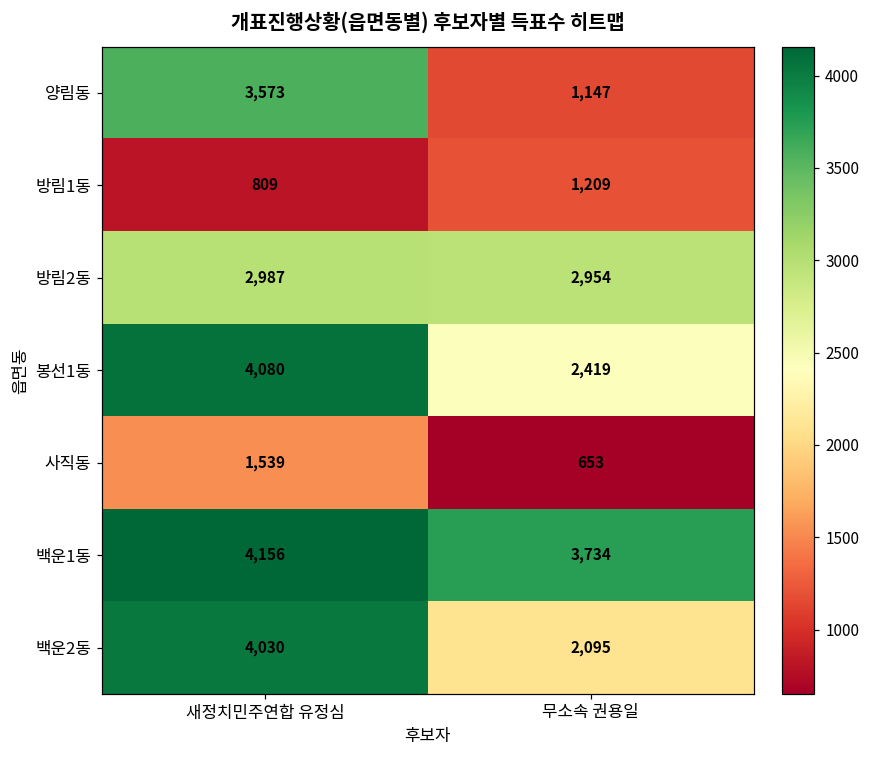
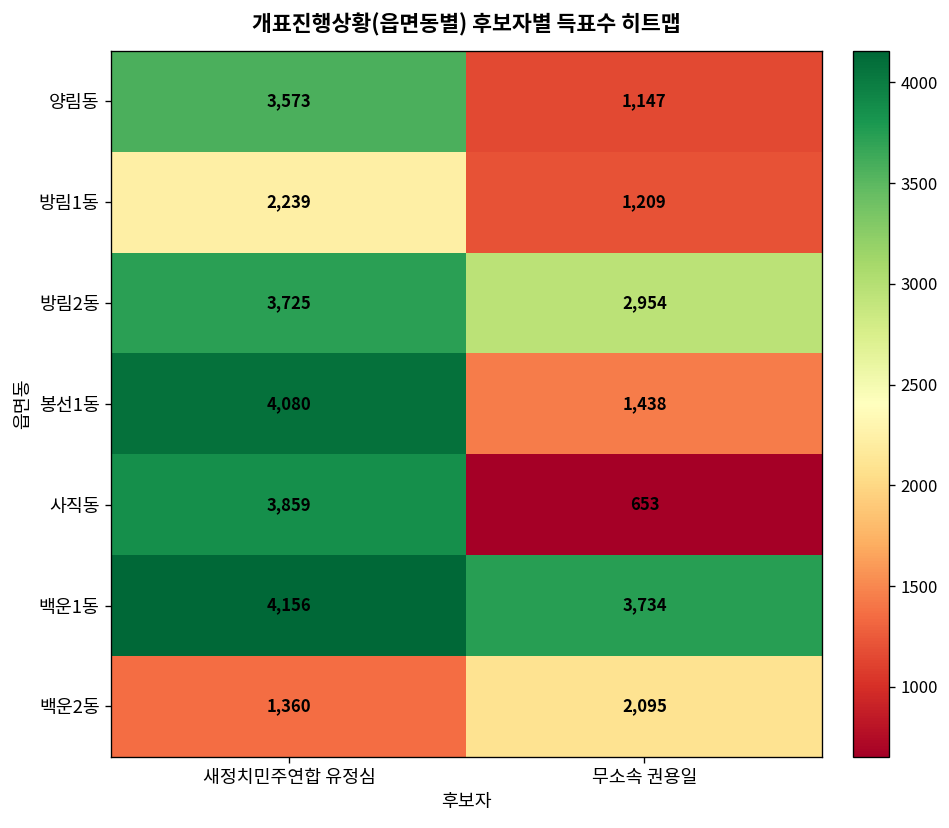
방림1동, 새정치민주연합 유정심: 809 -> 2,239
방림2동, 새정치민주연합 유정심: 2,987 -> 3,725
봉선1동, 무소속 권용일: 2,419 -> 1,438
사직동, 새정치민주연합 유정심: 1,539 -> 3,859
백운2동, 새정치민주연합 유정심: 4,030 -> 1,360
